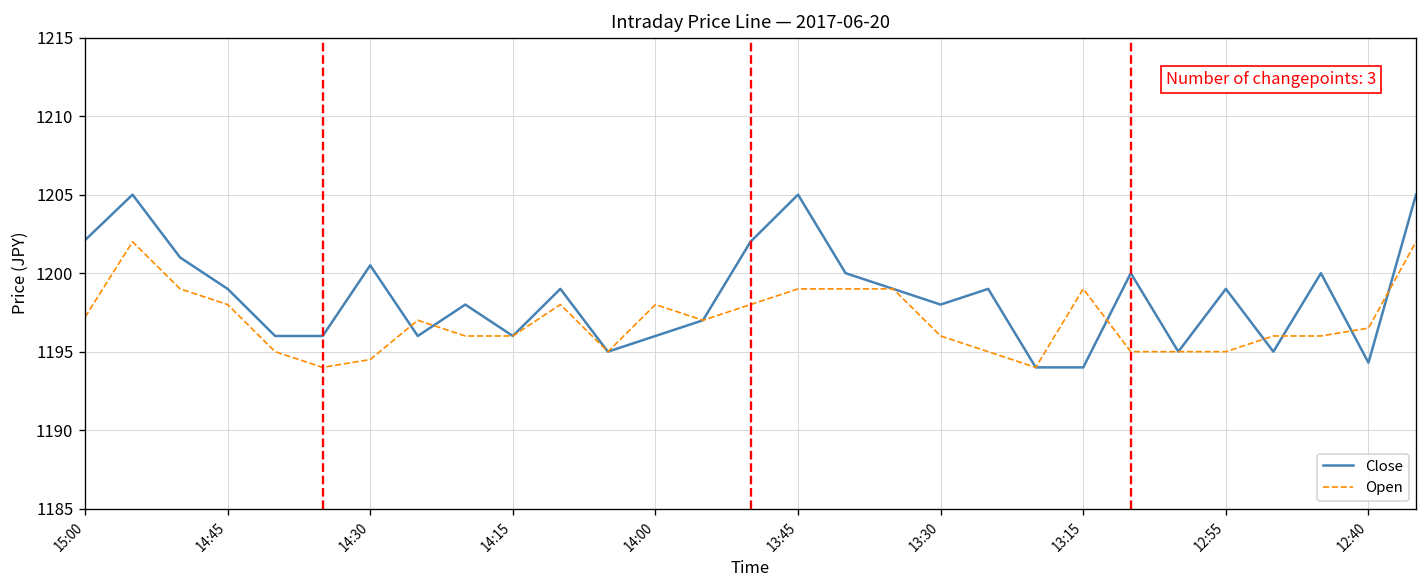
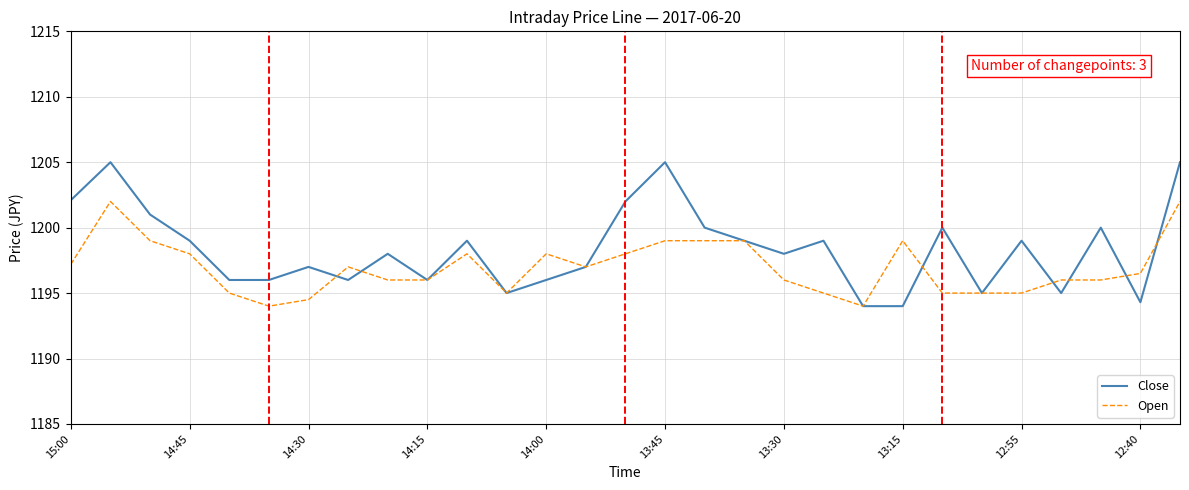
Close, 14:30: 1200.5 -> 1197.0
